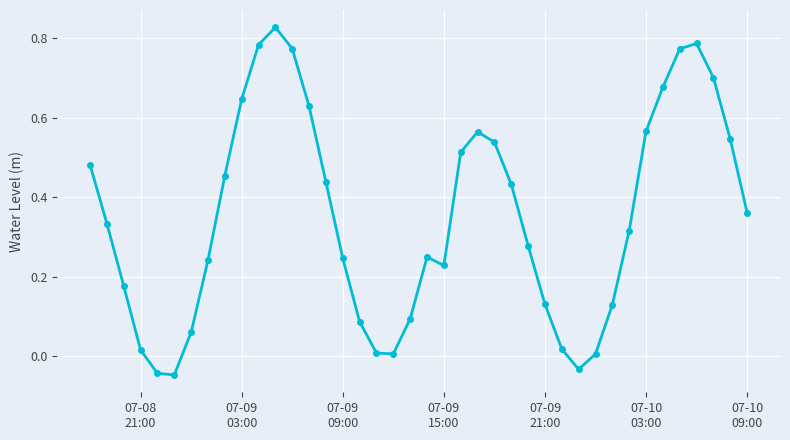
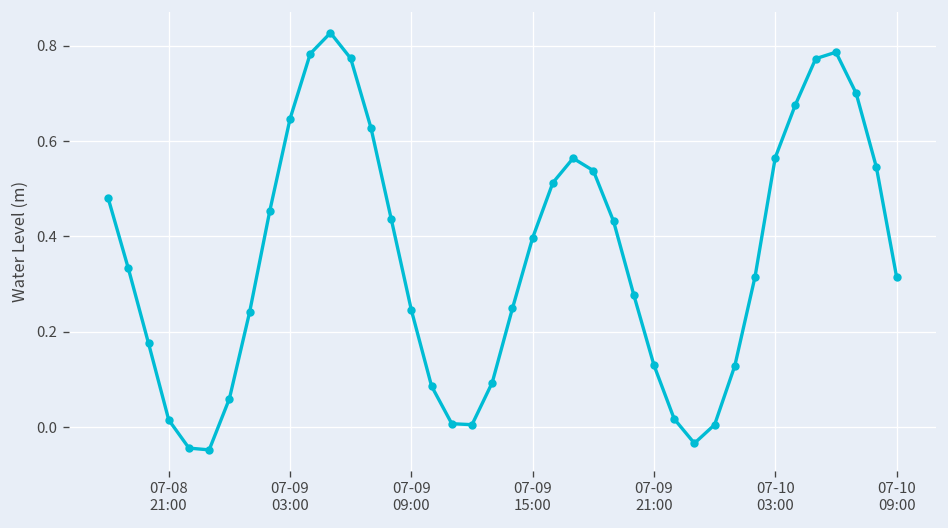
07-09 15:00: 0.23 -> 0.40
07-10 09:00: 0.36 -> 0.32
